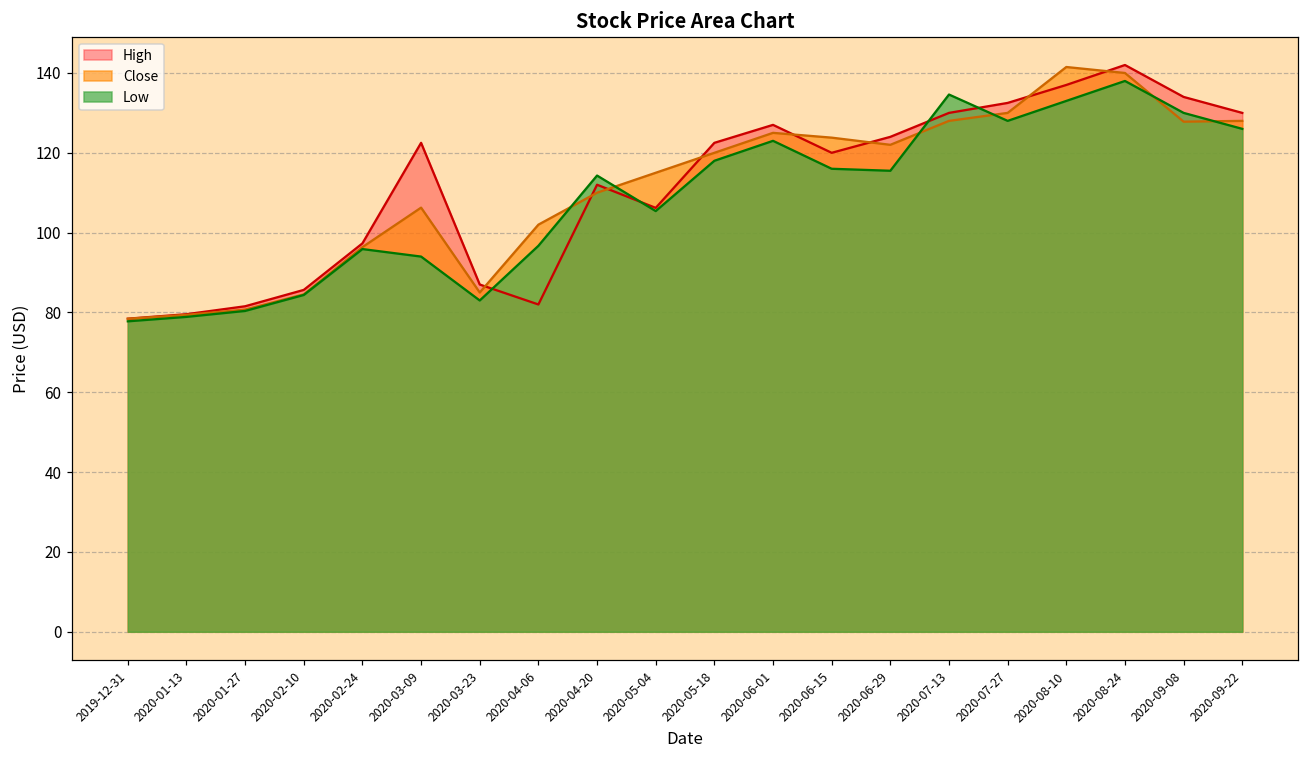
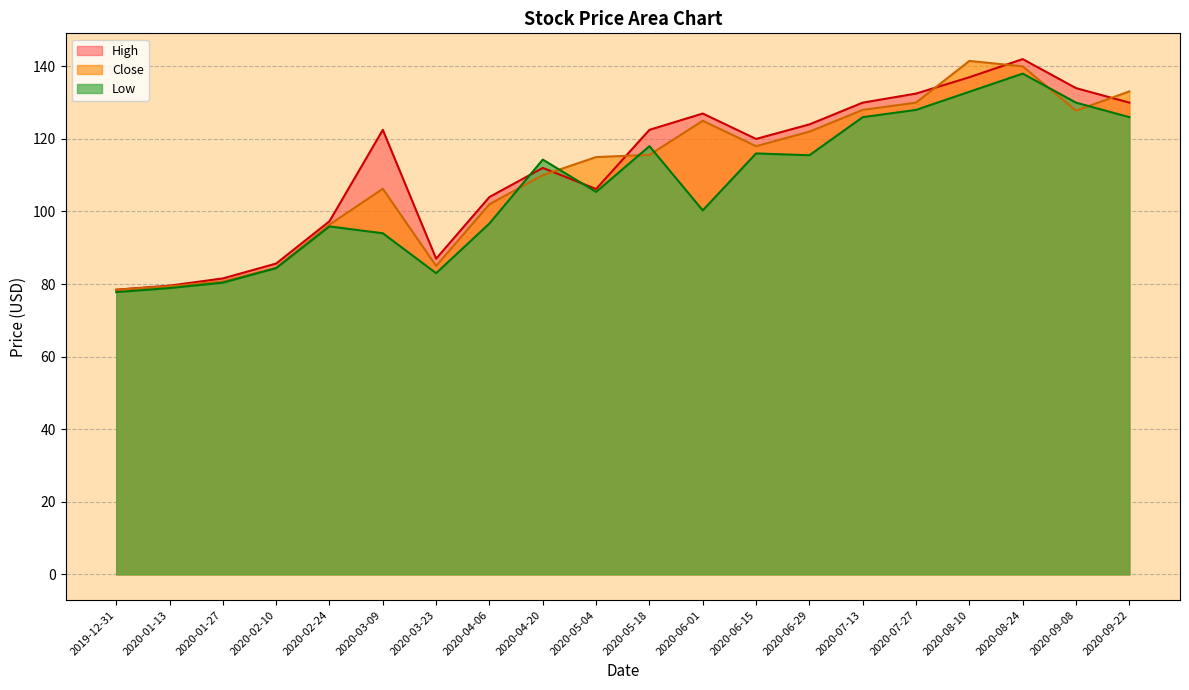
High, 2020-04-06: 82 -> 104
Close, 2020-05-18: 120 -> 116
Low, 2020-06-01: 123 -> 100
Close, 2020-06-15: 124 -> 118
Low, 2020-07-13: 135 -> 126
Close, 2020-09-22: 128 -> 133
